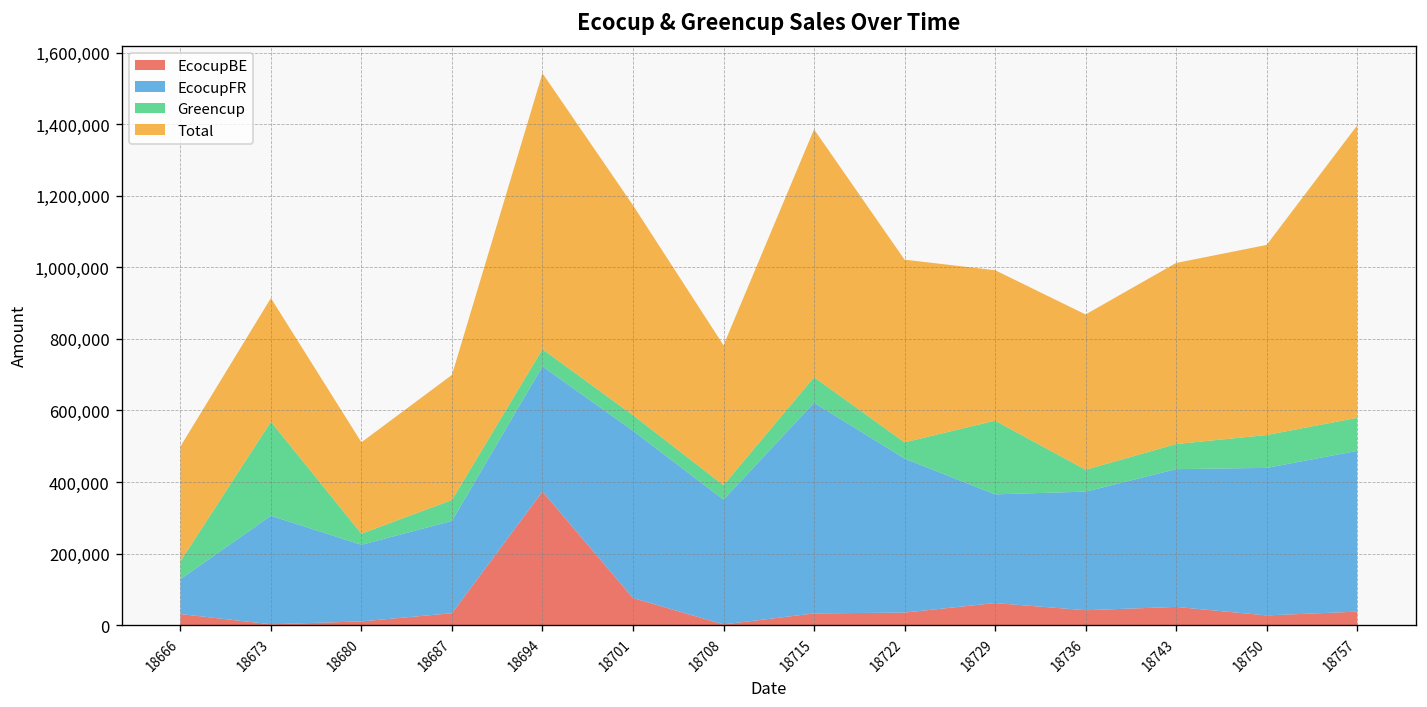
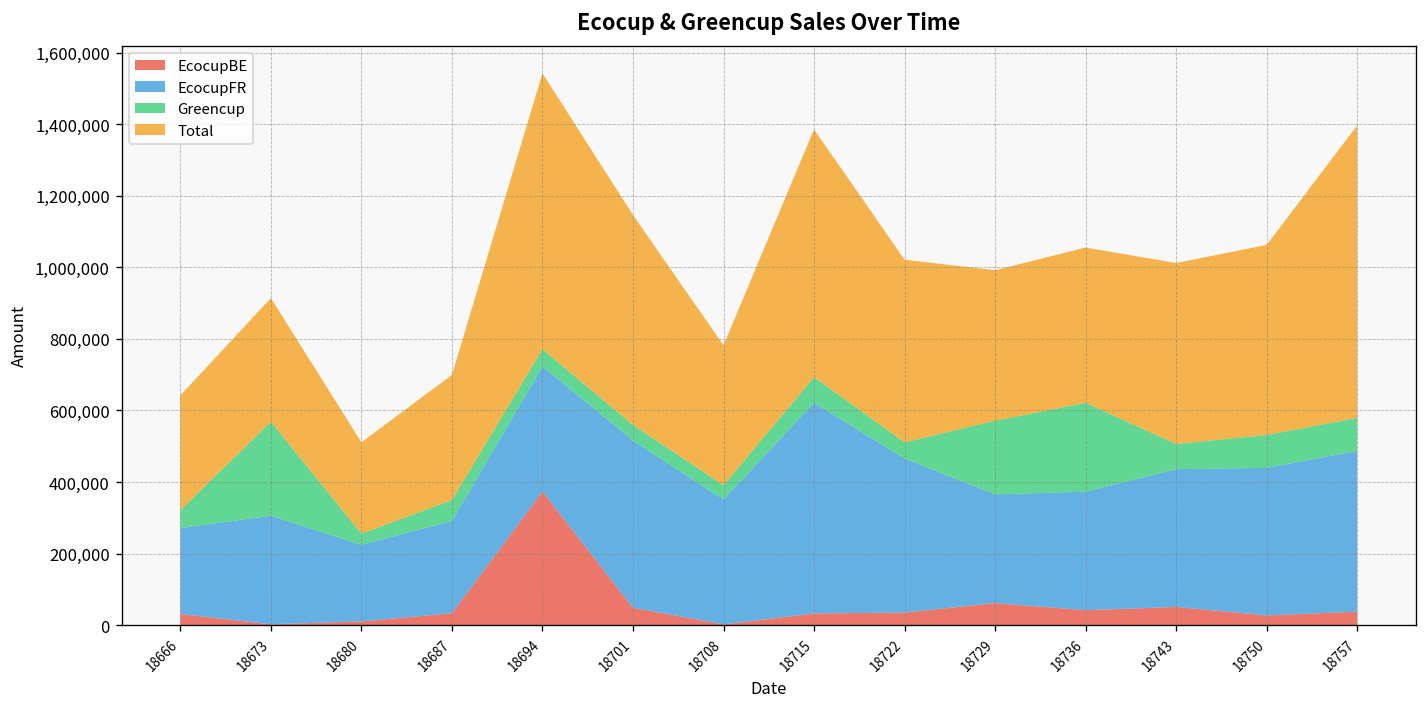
EcocupFR, 18666: 100,000 -> 240,000
EcocupBE, 18701: 80,000 -> 50,000
Greencup, 18736: 60,000 -> 250,000
